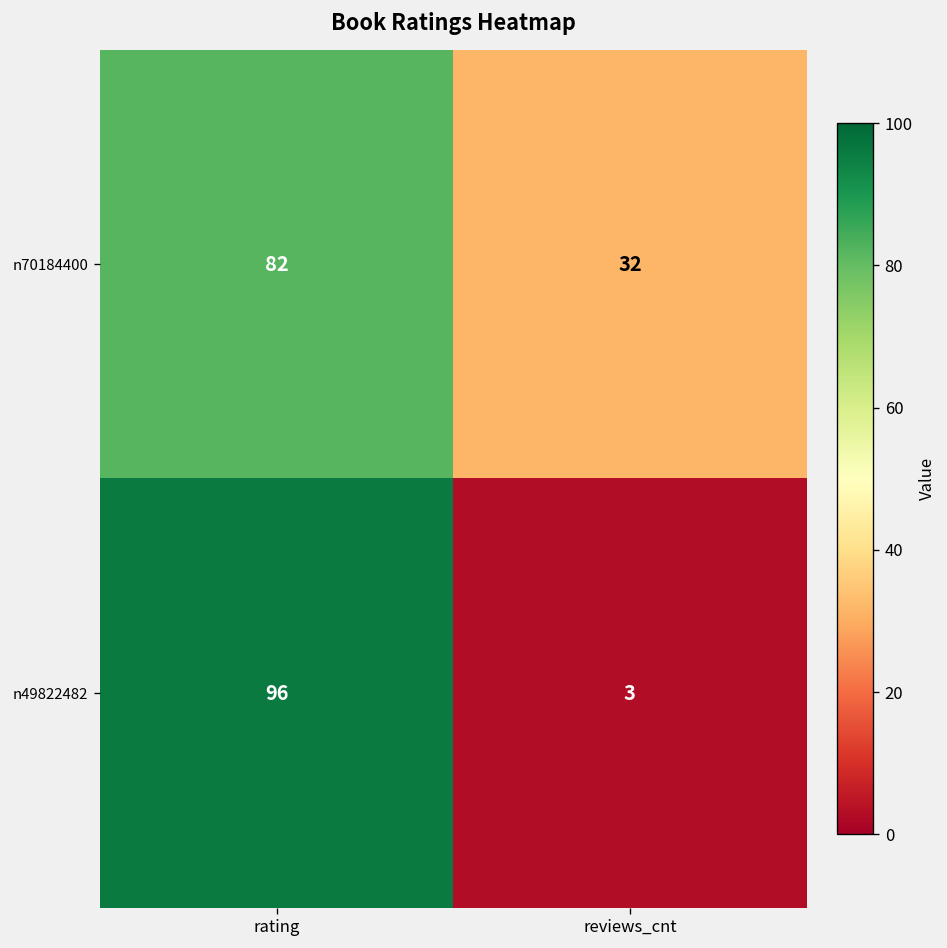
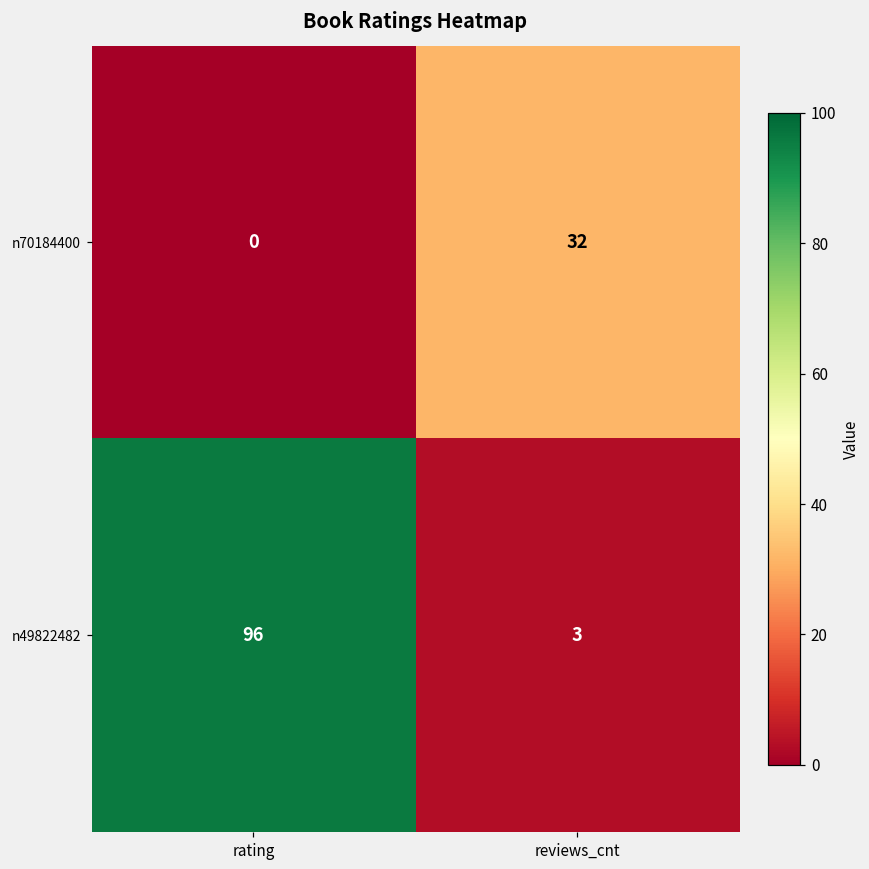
n70184400, rating: 82 -> 0
